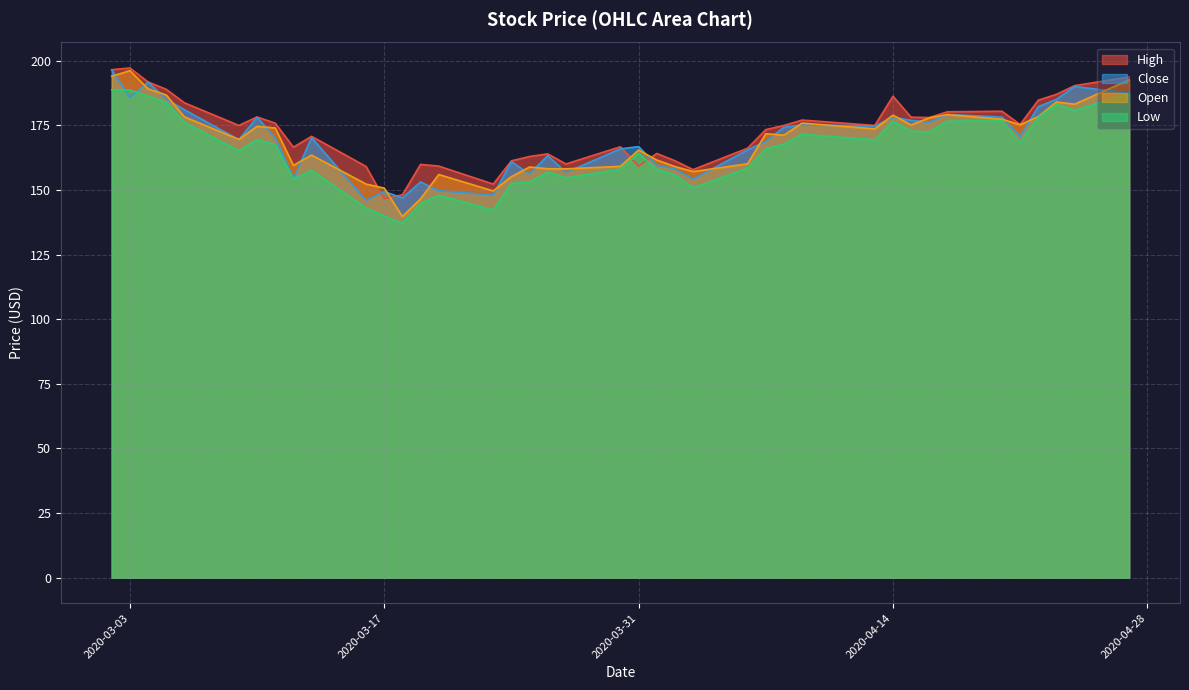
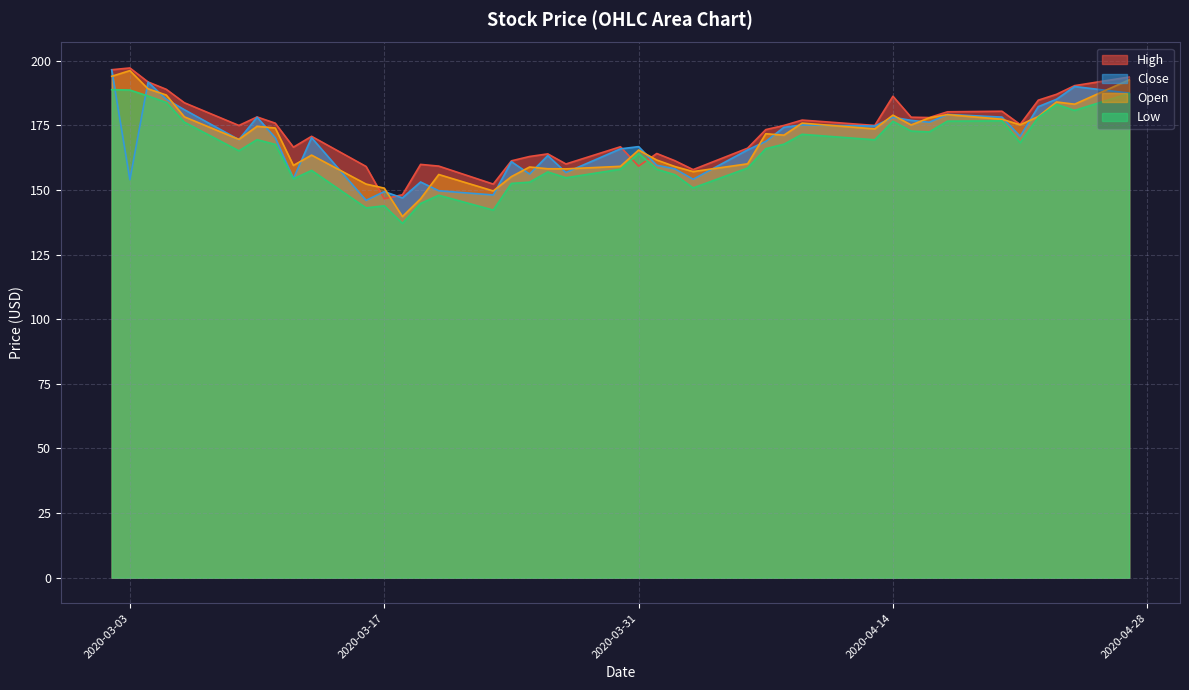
Close, 2020-03-03: 186 -> 154
Low, 2020-03-17: 140 -> 144
